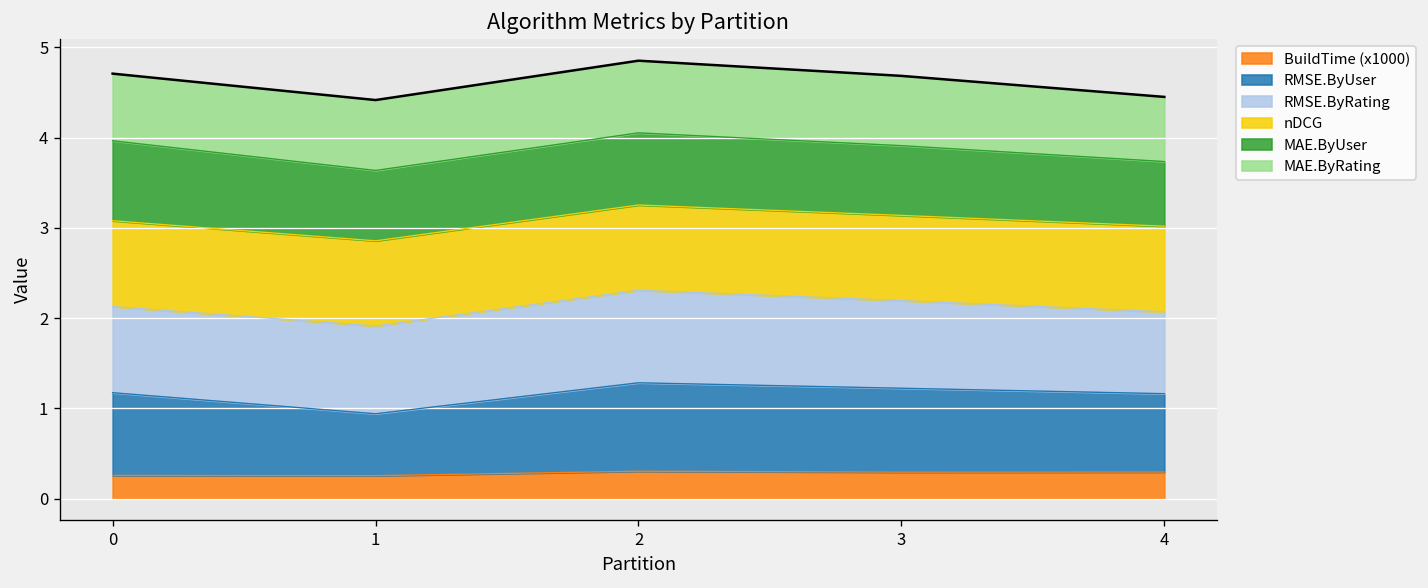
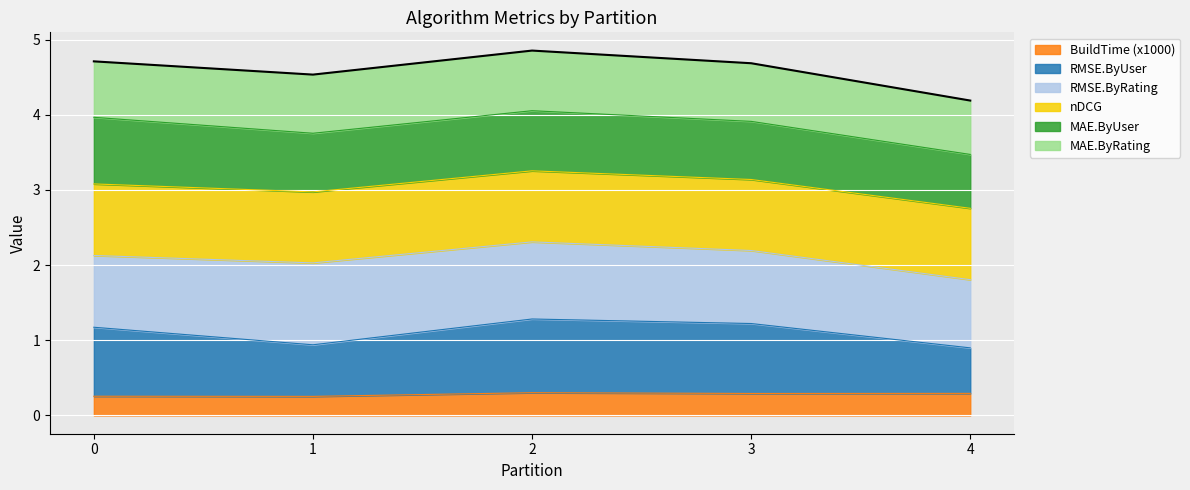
RMSE.ByRating, 1: 1.0 -> 1.1
RMSE.ByUser, 4: 0.9 -> 0.6
